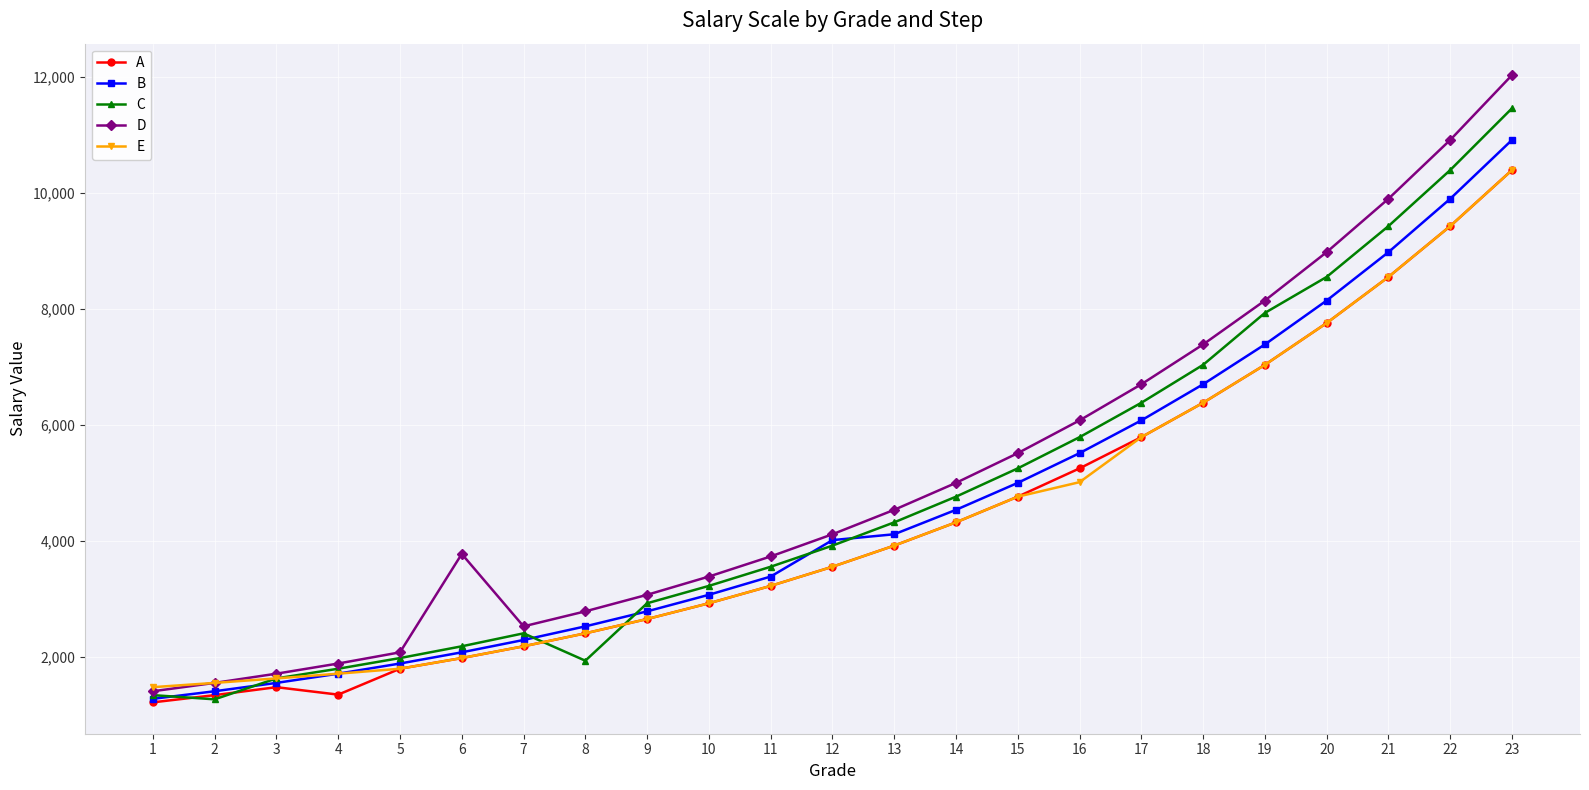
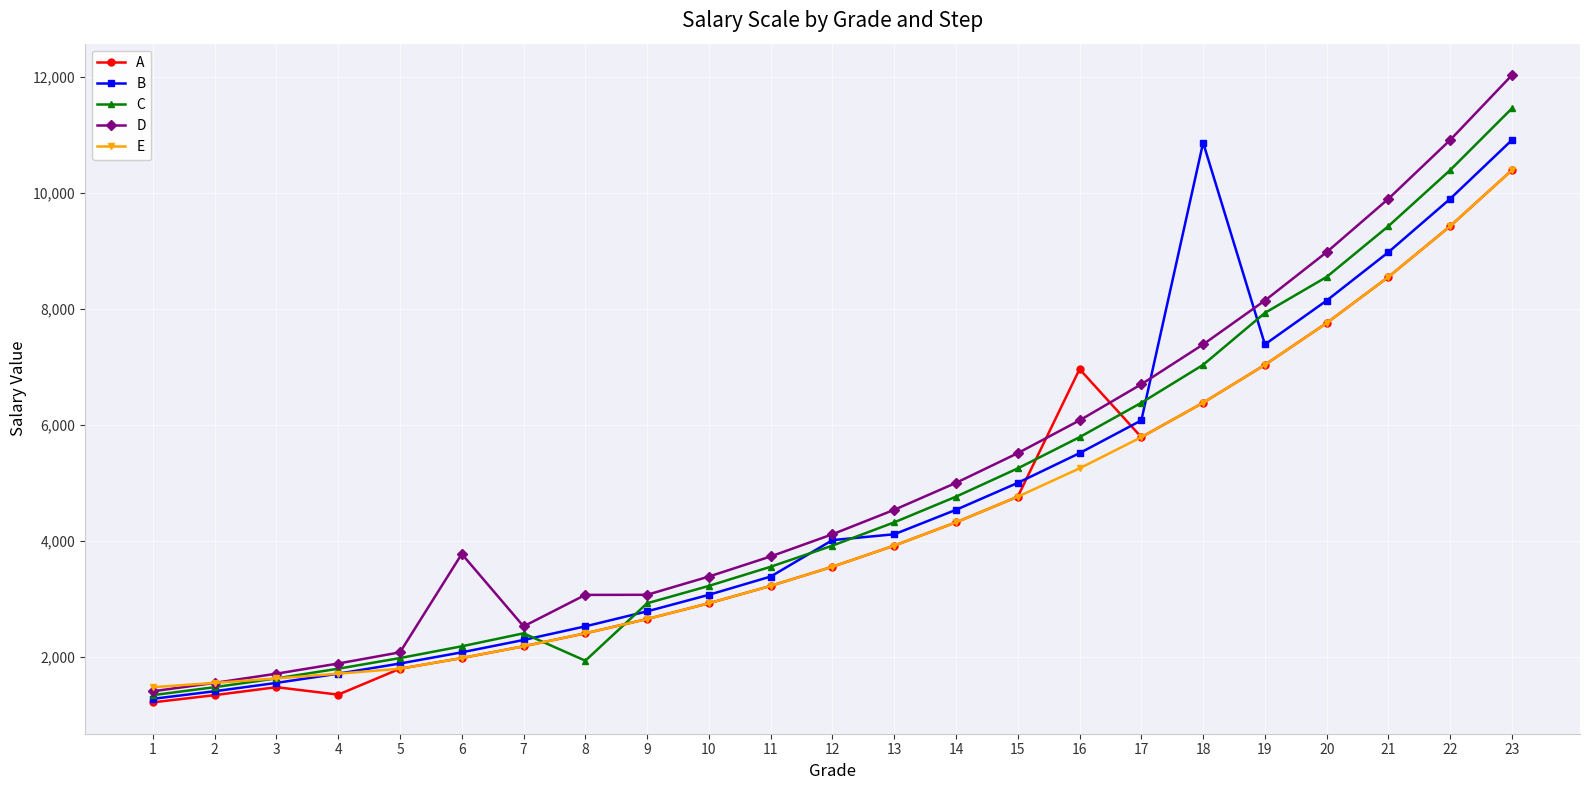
C, 2: 1,300 -> 1,500
D, 8: 2,800 -> 3,100
A, 16: 5,300 -> 7,000
E, 16: 5,000 -> 5,300
B, 18: 6,700 -> 10,900
